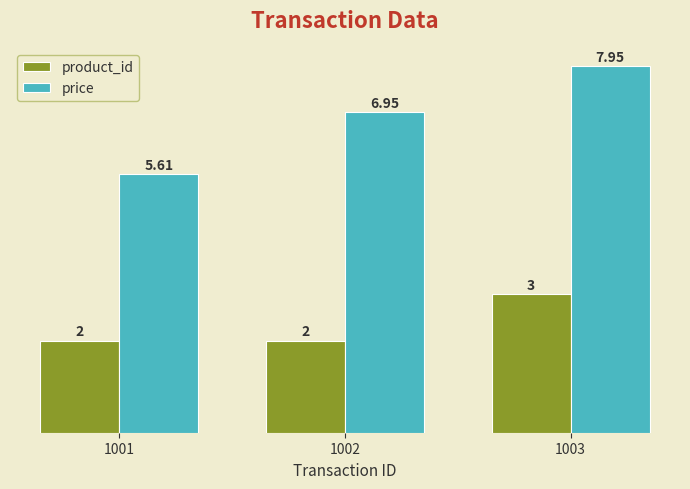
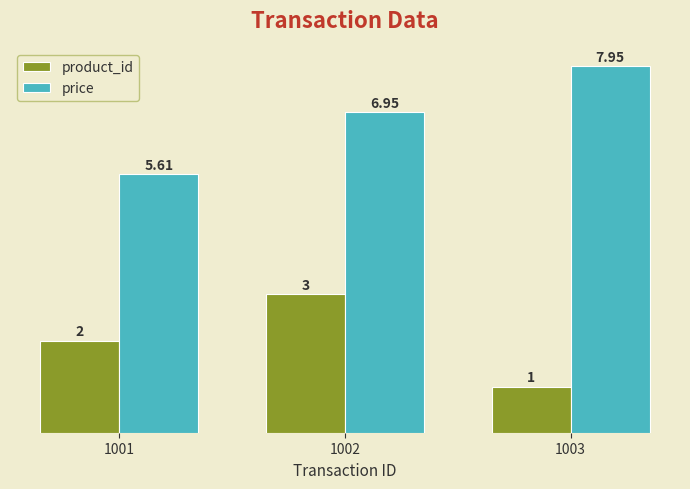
product_id, 1002: 2 -> 3
product_id, 1003: 3 -> 1
